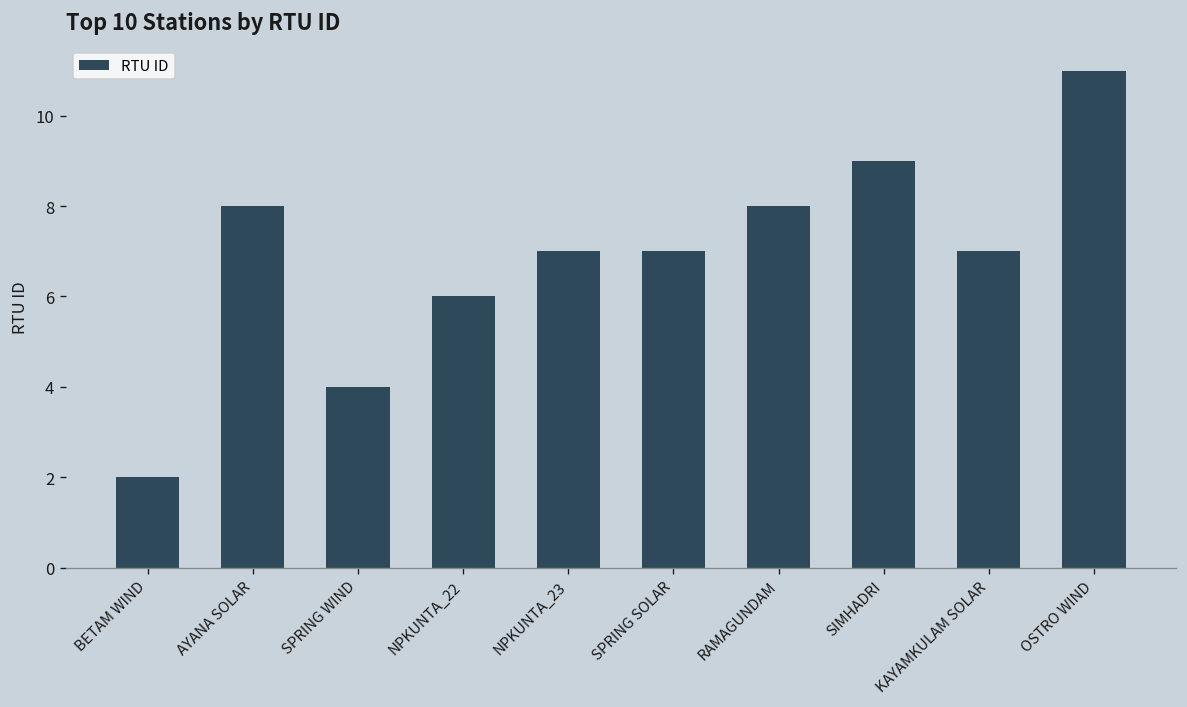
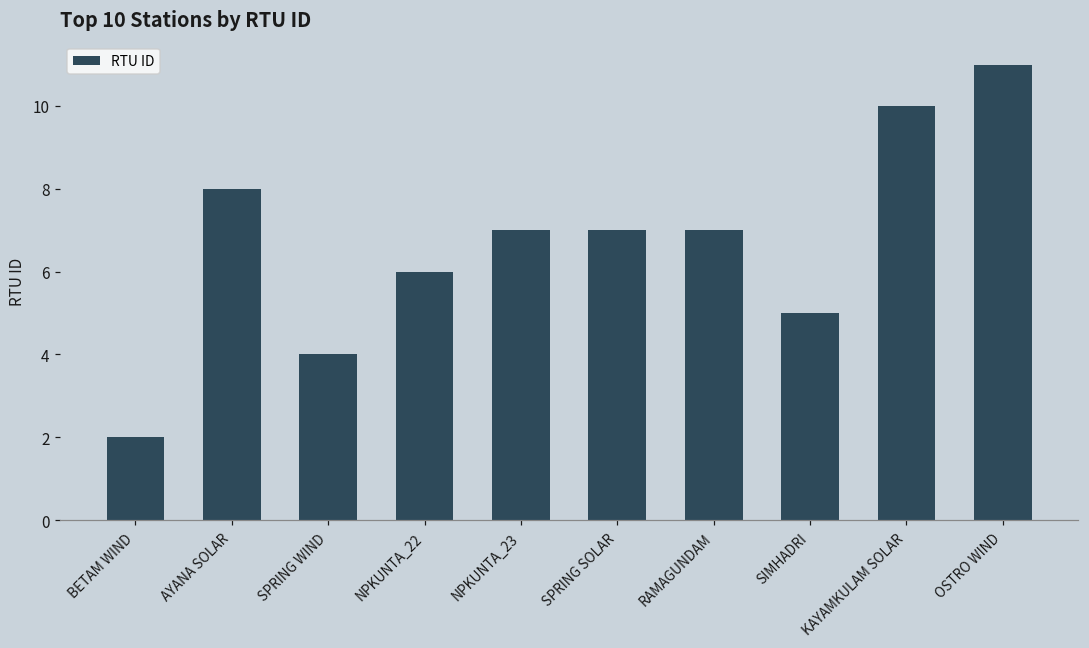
RAMAGUNDAM: 8 -> 7
SIMHADRI: 9 -> 5
KAYAMKULAM SOLAR: 7 -> 10
